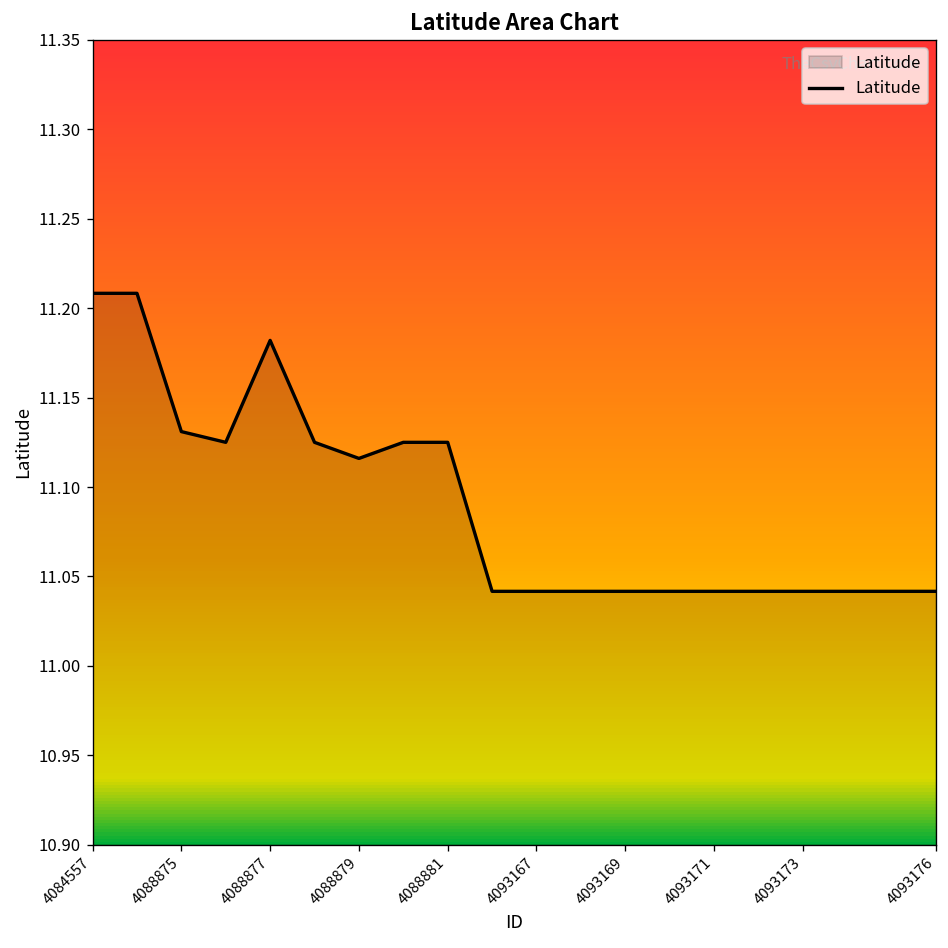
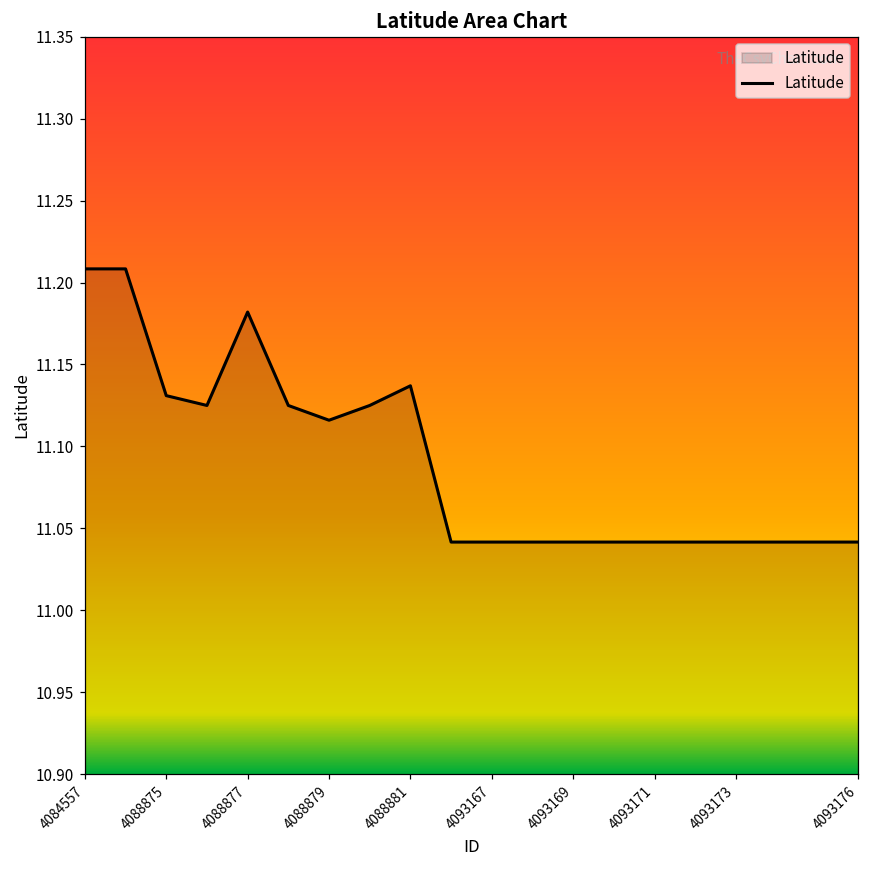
4088881: 11.125 -> 11.137
